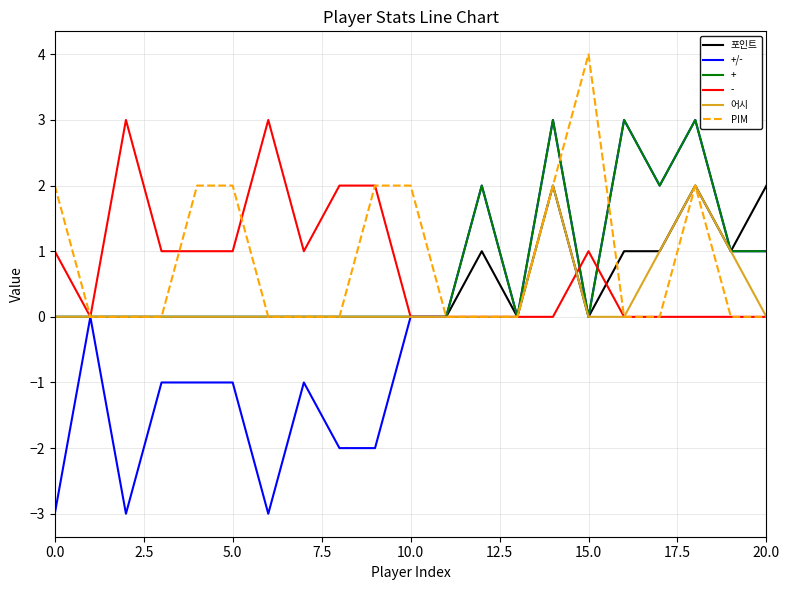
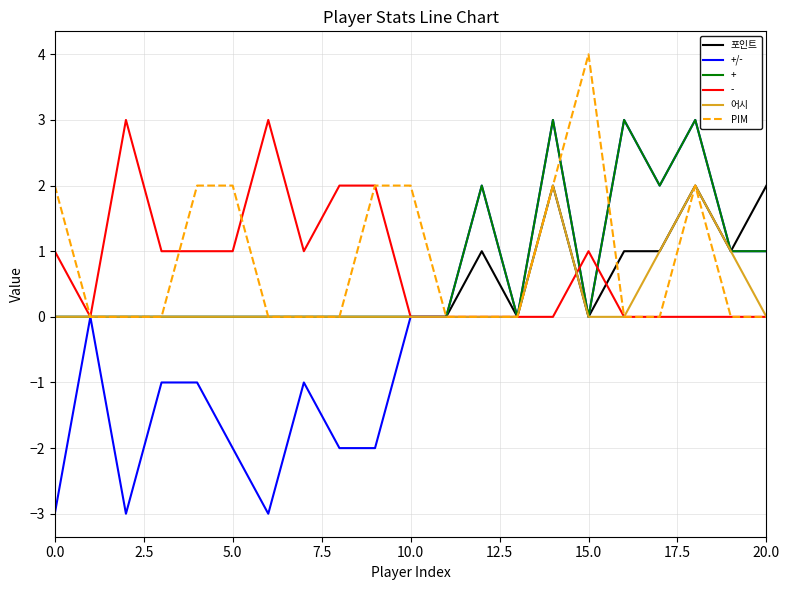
+/-, 5.0: -1 -> -2
